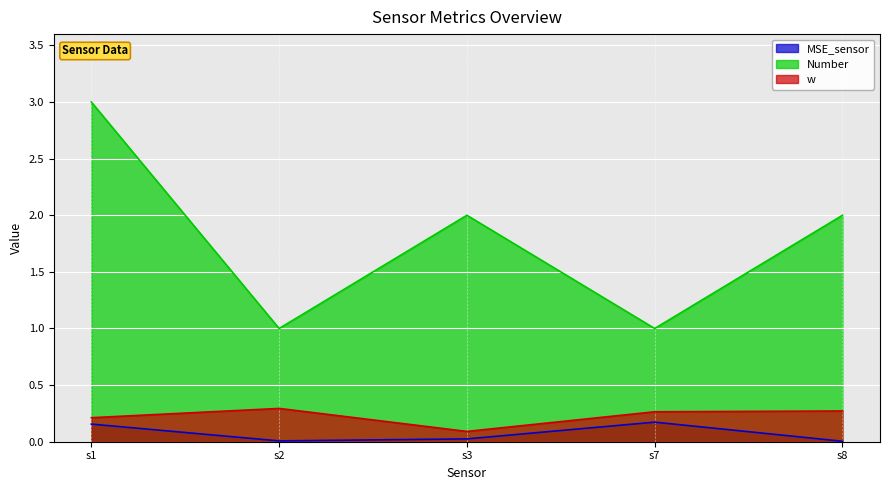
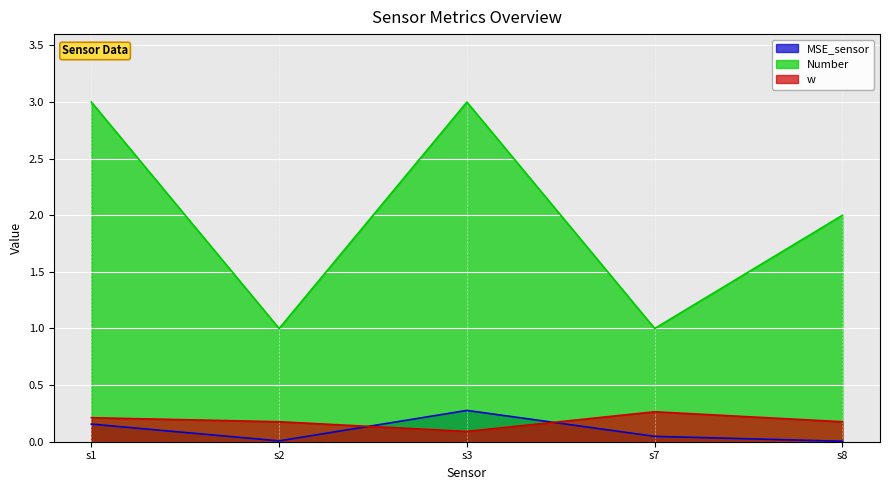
w, s2: 0.29 -> 0.18
MSE_sensor, s3: 0.02 -> 0.28
Number, s3: 2 -> 3
MSE_sensor, s7: 0.17 -> 0.05
w, s8: 0.27 -> 0.18
